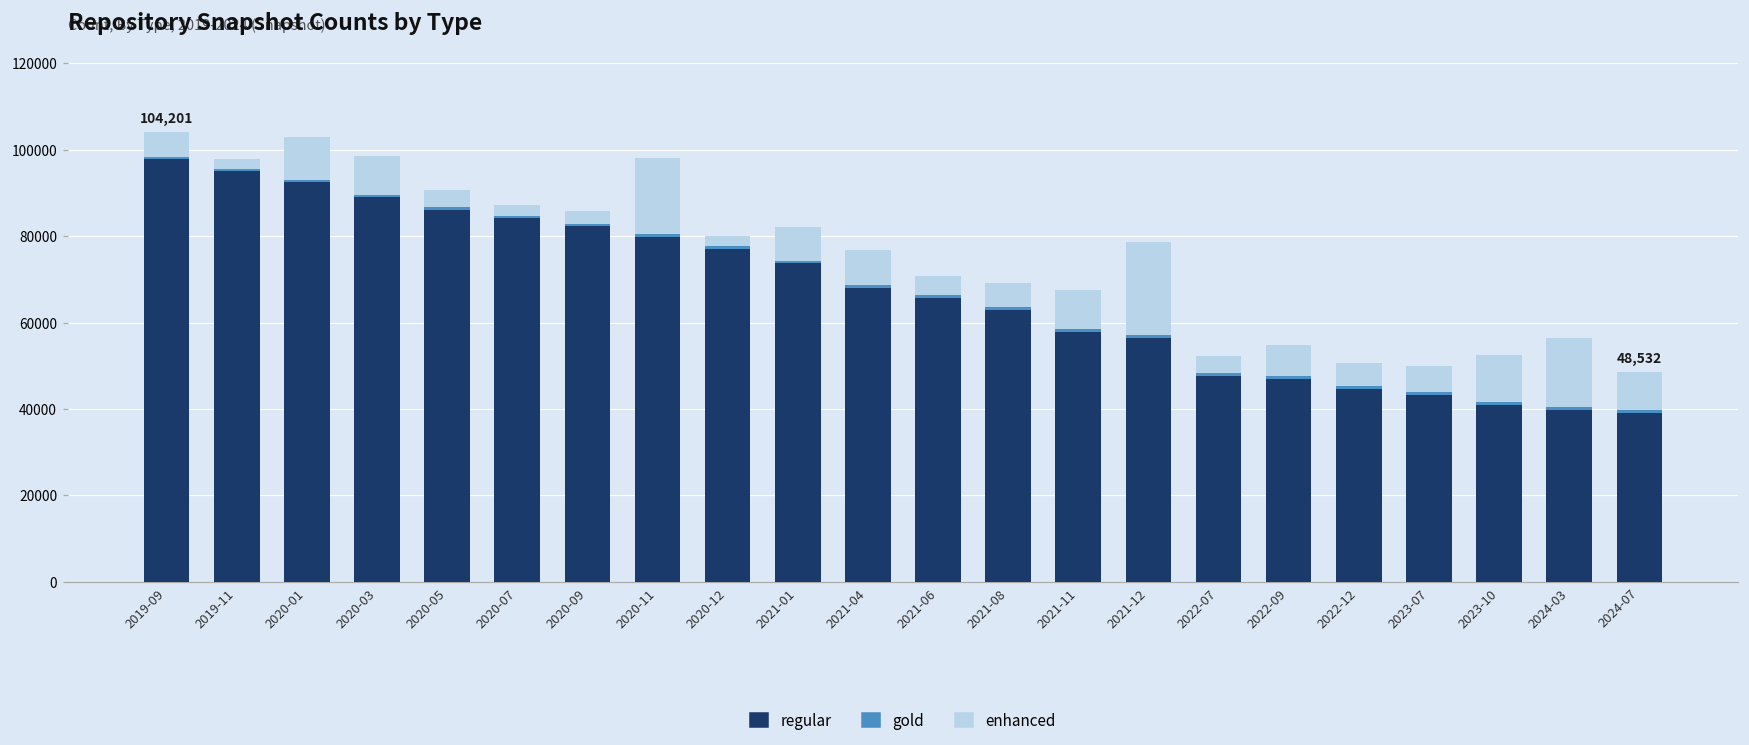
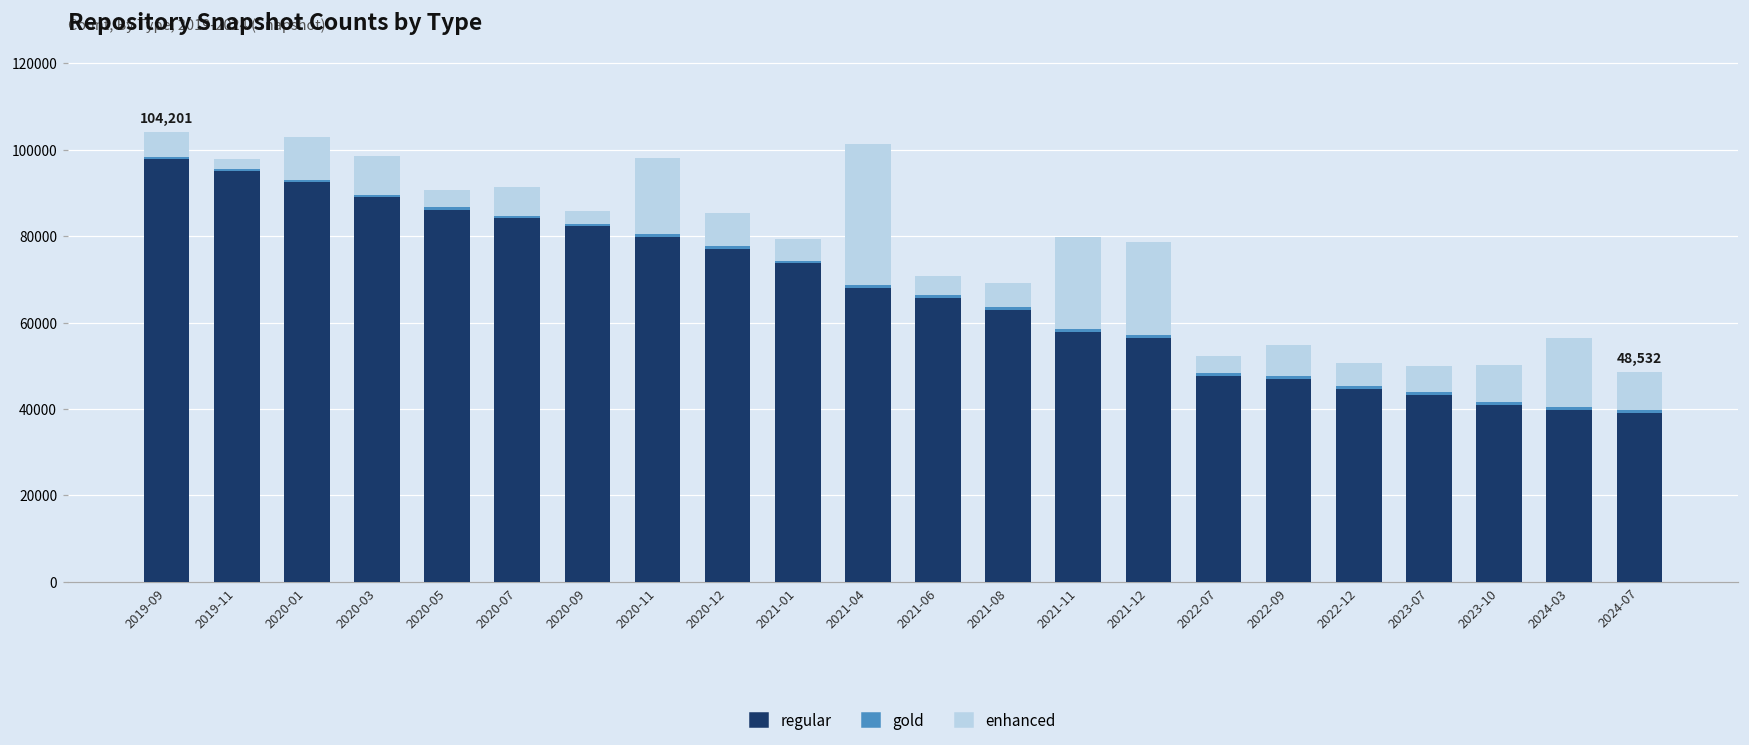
enhanced, 2020-07: 3000 -> 7000
enhanced, 2020-12: 2000 -> 8000
enhanced, 2021-01: 8000 -> 5000
enhanced, 2021-04: 8000 -> 33000
enhanced, 2021-11: 9000 -> 21000
enhanced, 2023-10: 11000 -> 8000
